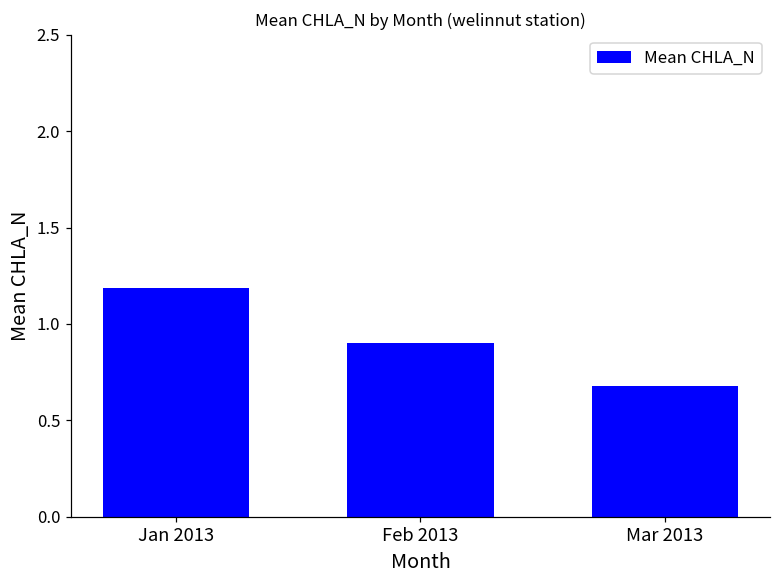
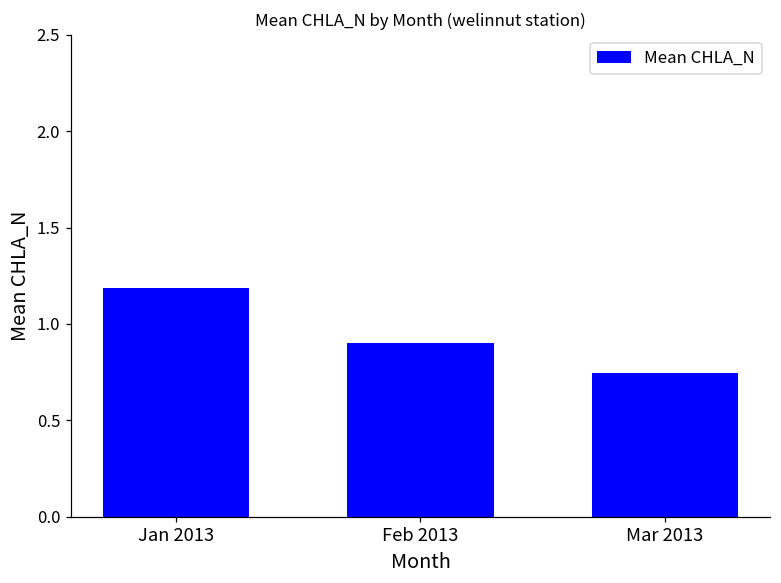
Mar 2013: 0.68 -> 0.74
